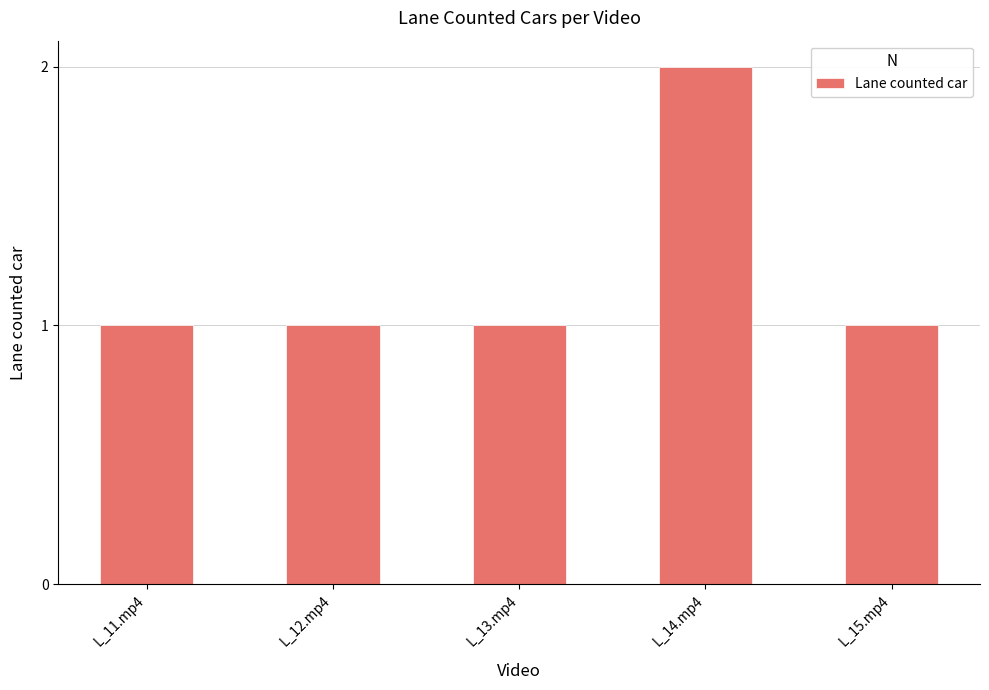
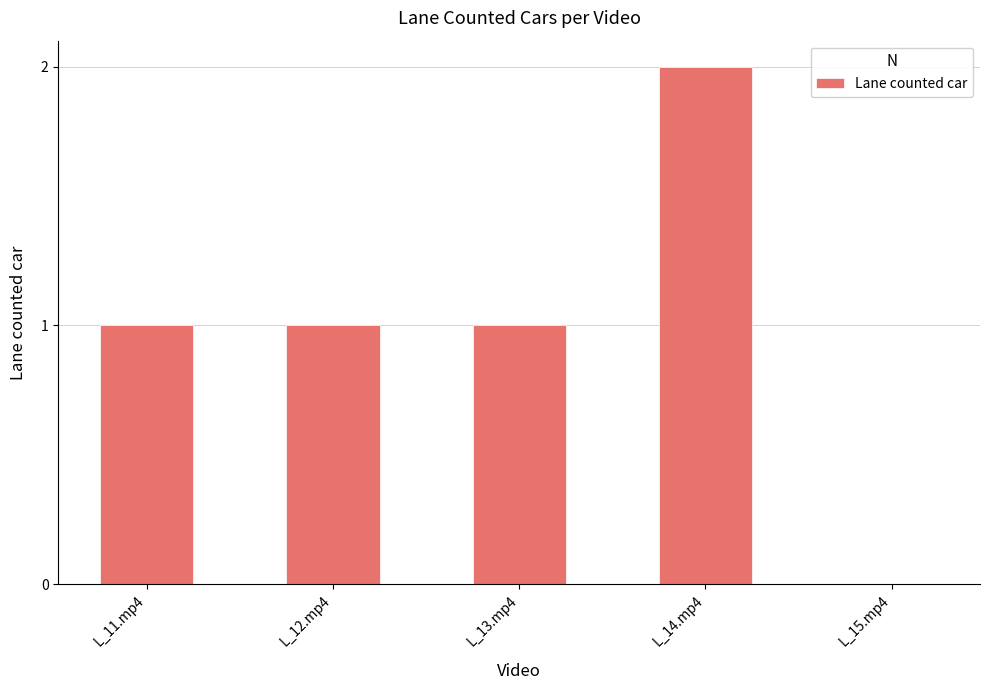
L_15.mp4: 1 -> 0
